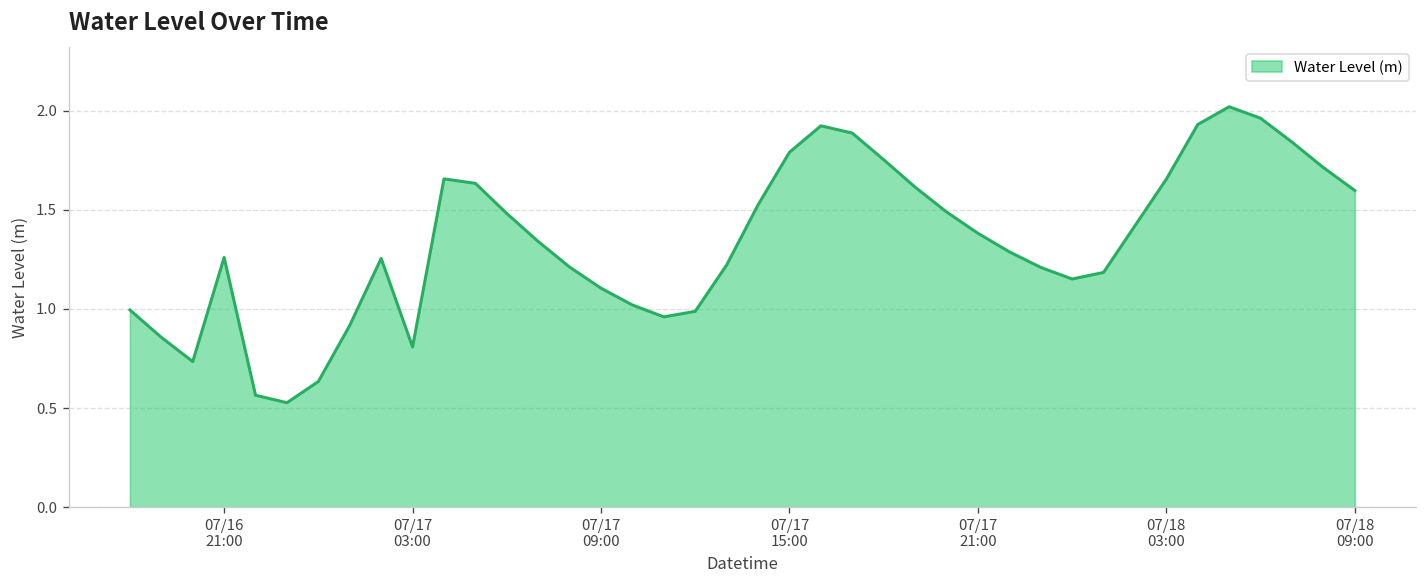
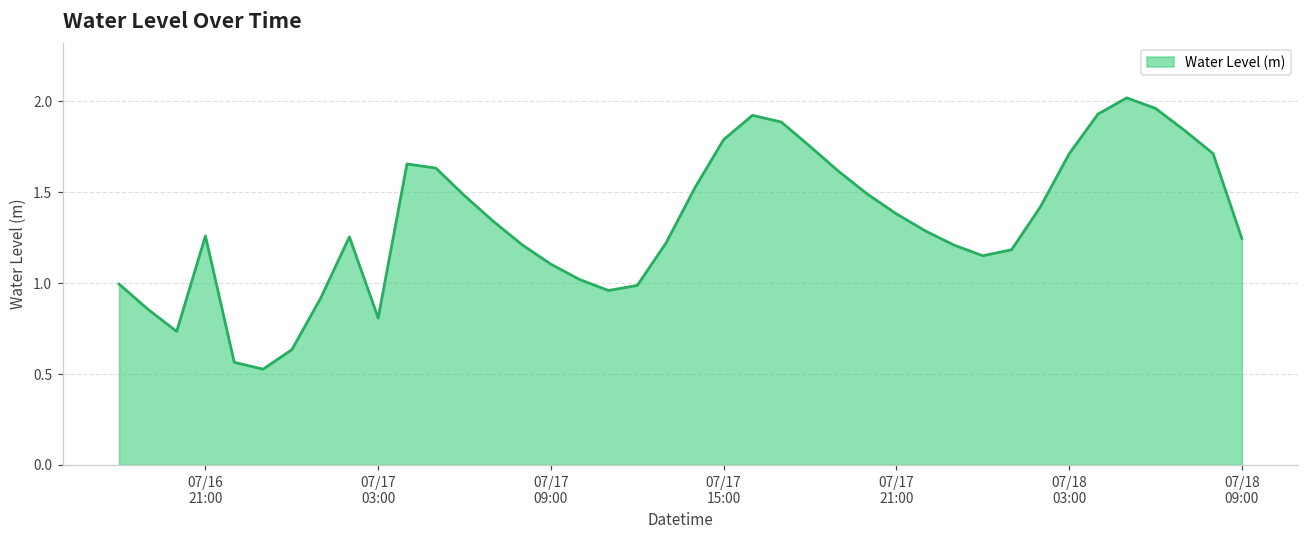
07/18 03:00: 1.65 -> 1.71
07/18 09:00: 1.60 -> 1.25
